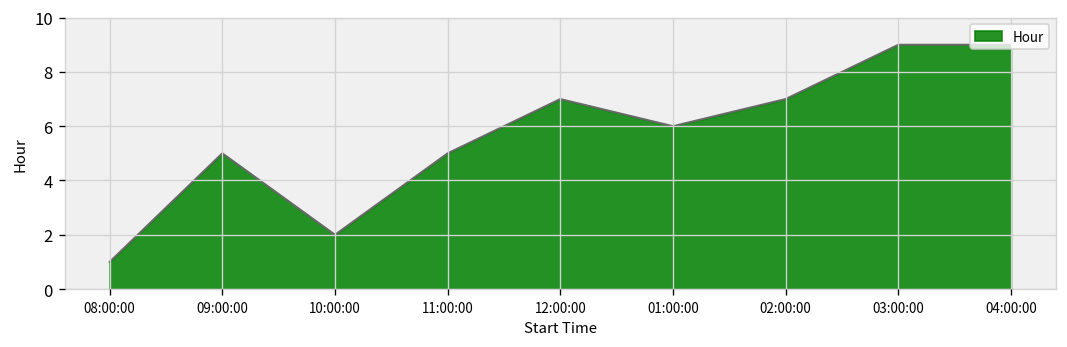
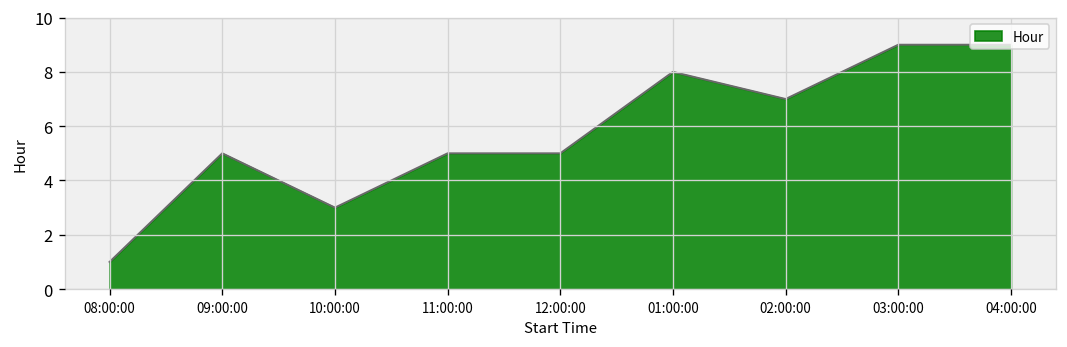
10:00:00: 2 -> 3
12:00:00: 7 -> 5
01:00:00: 6 -> 8
